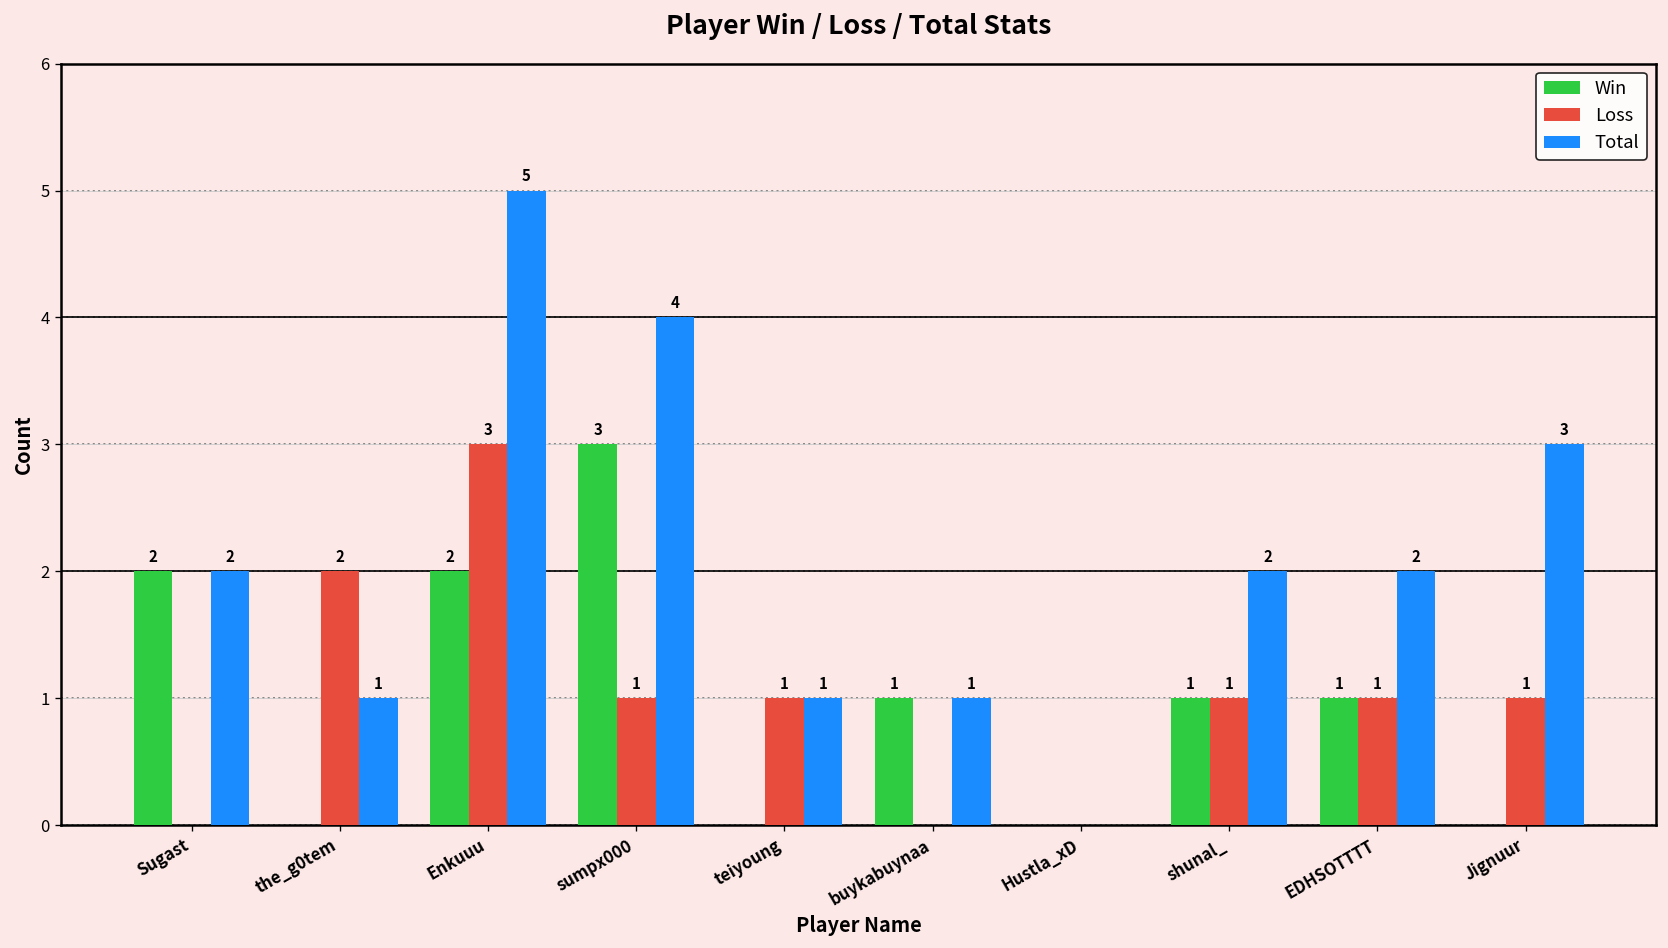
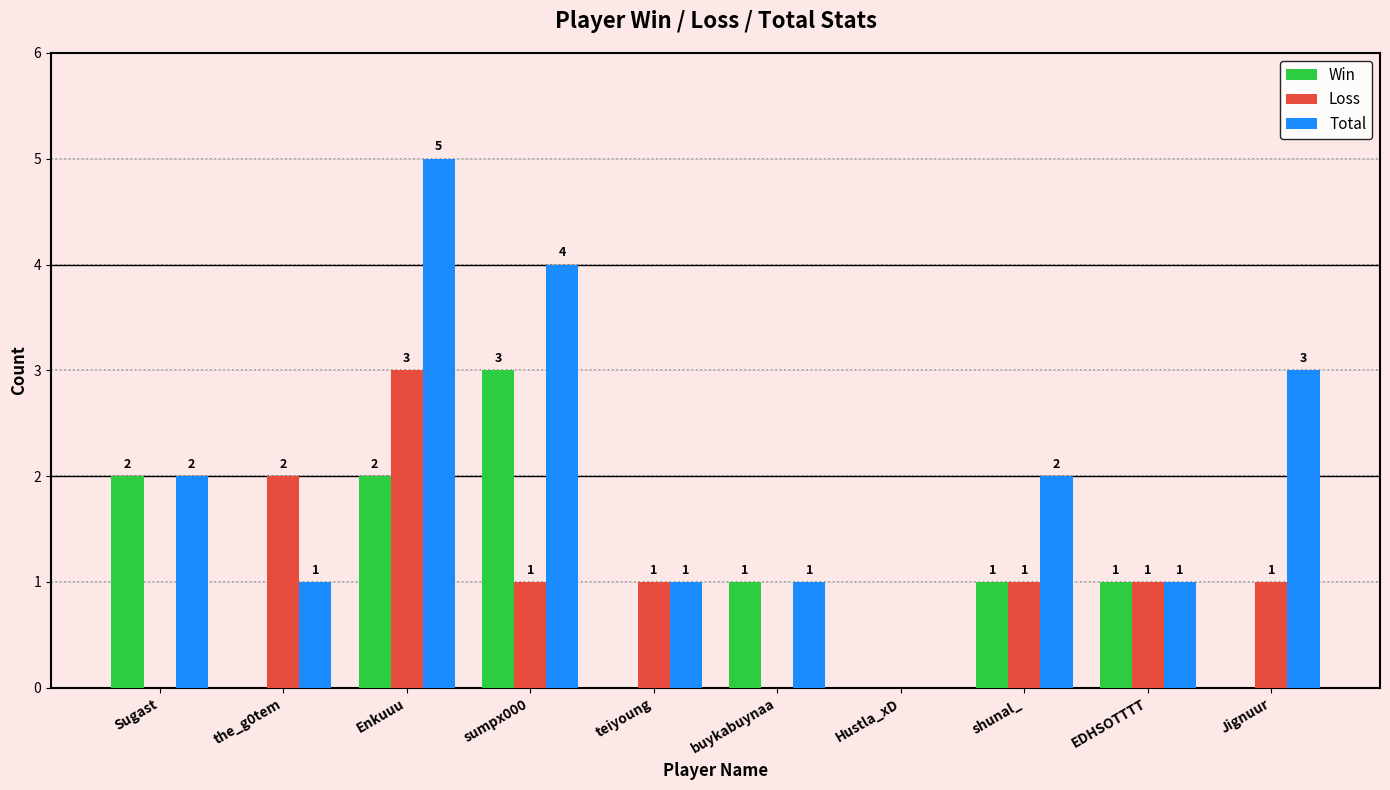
Total, EDHSOTTTT: 2 -> 1
